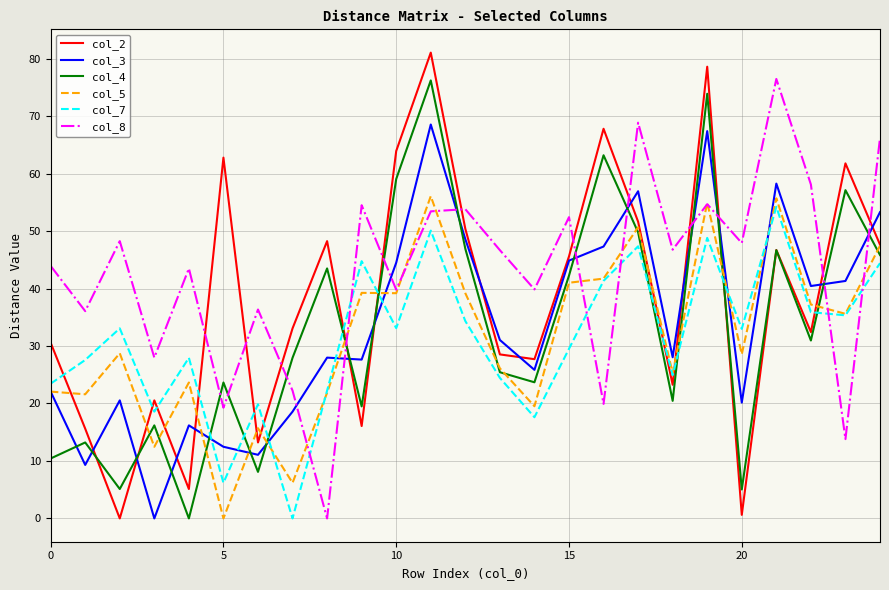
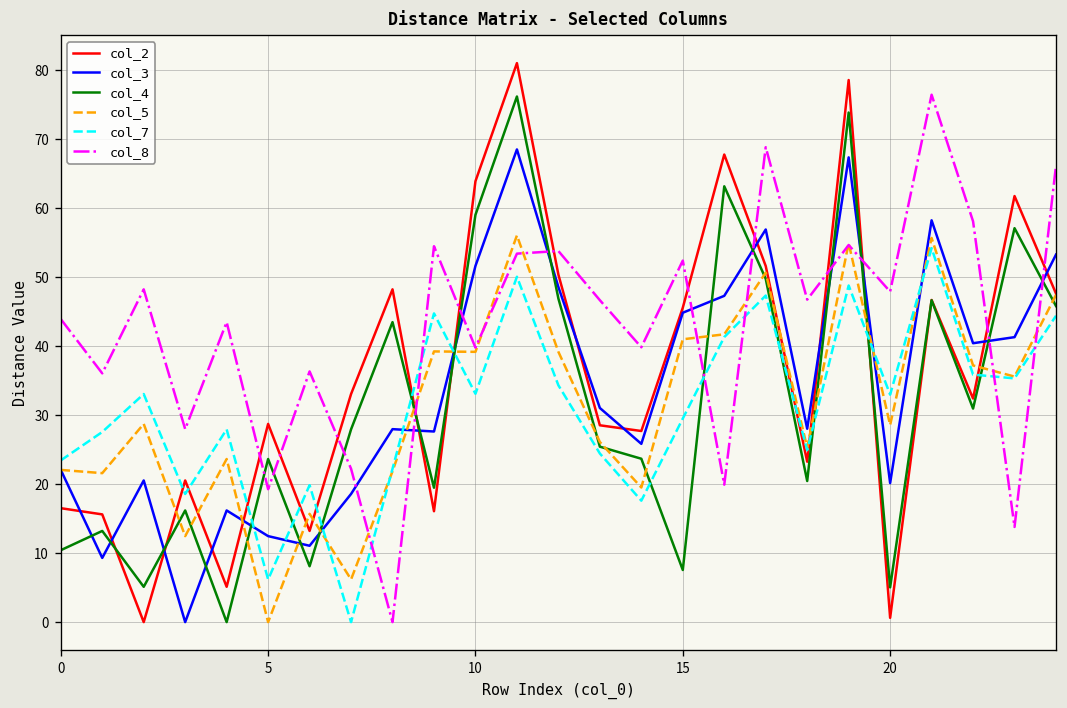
col_2, 0: 31 -> 17
col_2, 5: 63 -> 29
col_3, 10: 45 -> 52
col_4, 15: 42 -> 8
